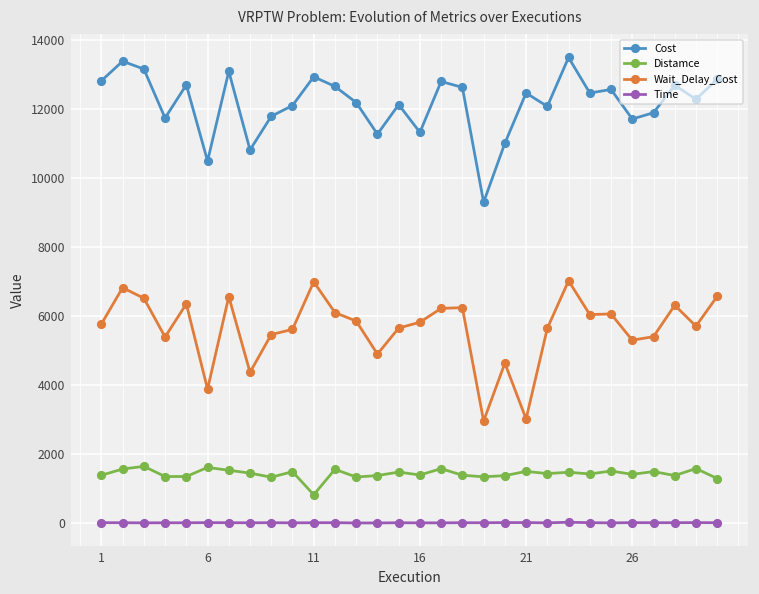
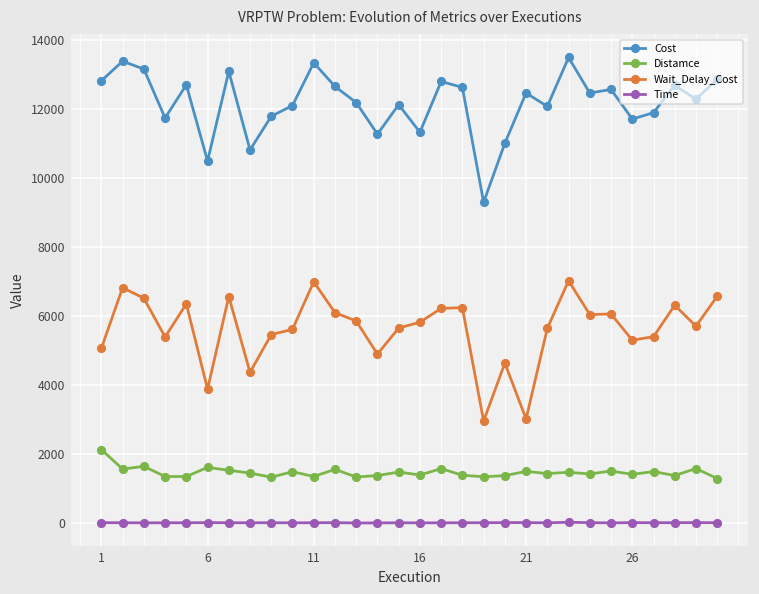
Distamce, 1: 1400 -> 2100
Wait_Delay_Cost, 1: 5800 -> 5100
Cost, 11: 12900 -> 13400
Distamce, 11: 800 -> 1400
